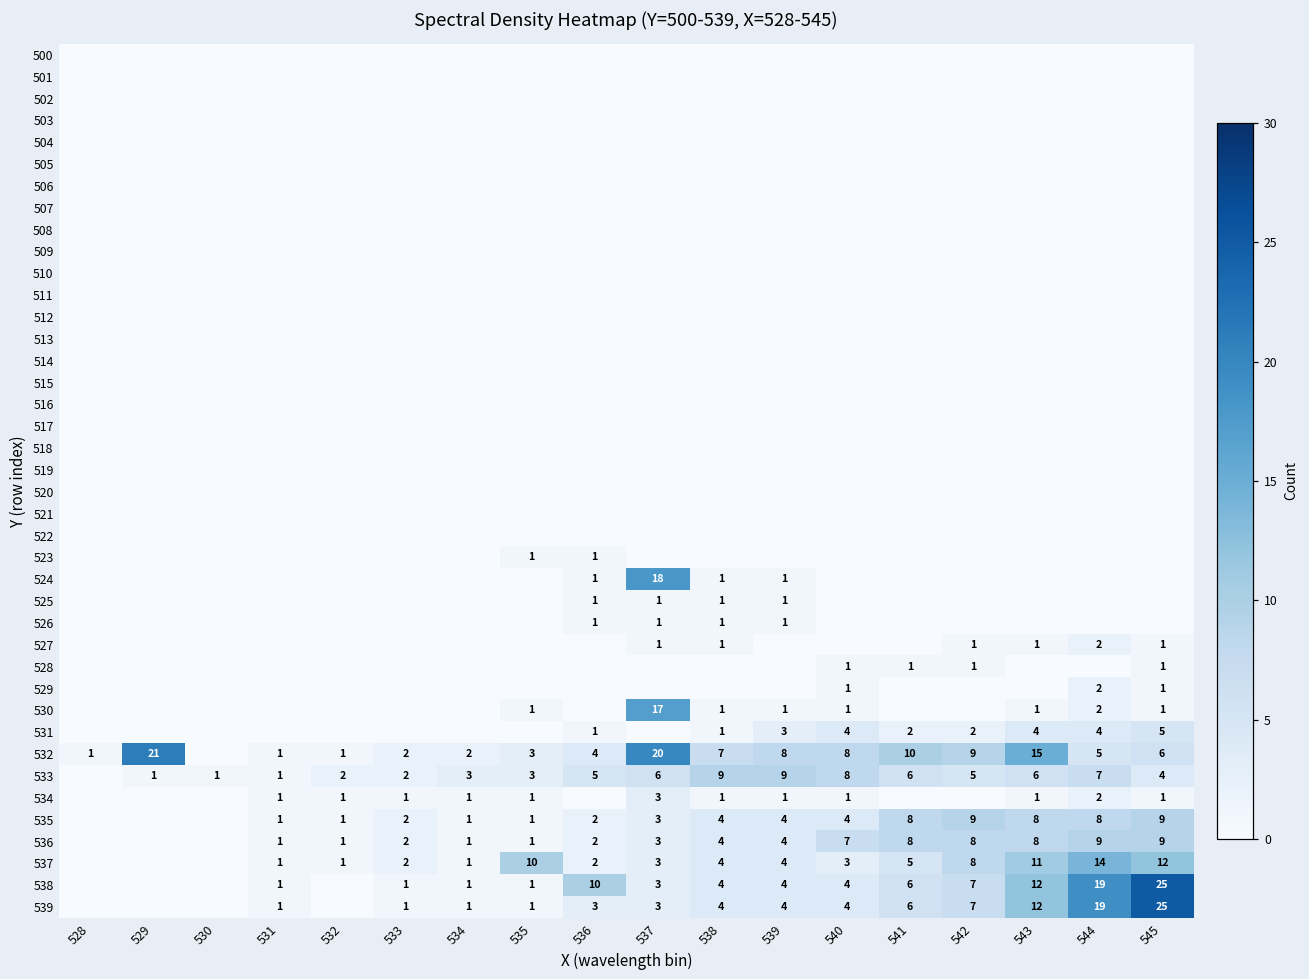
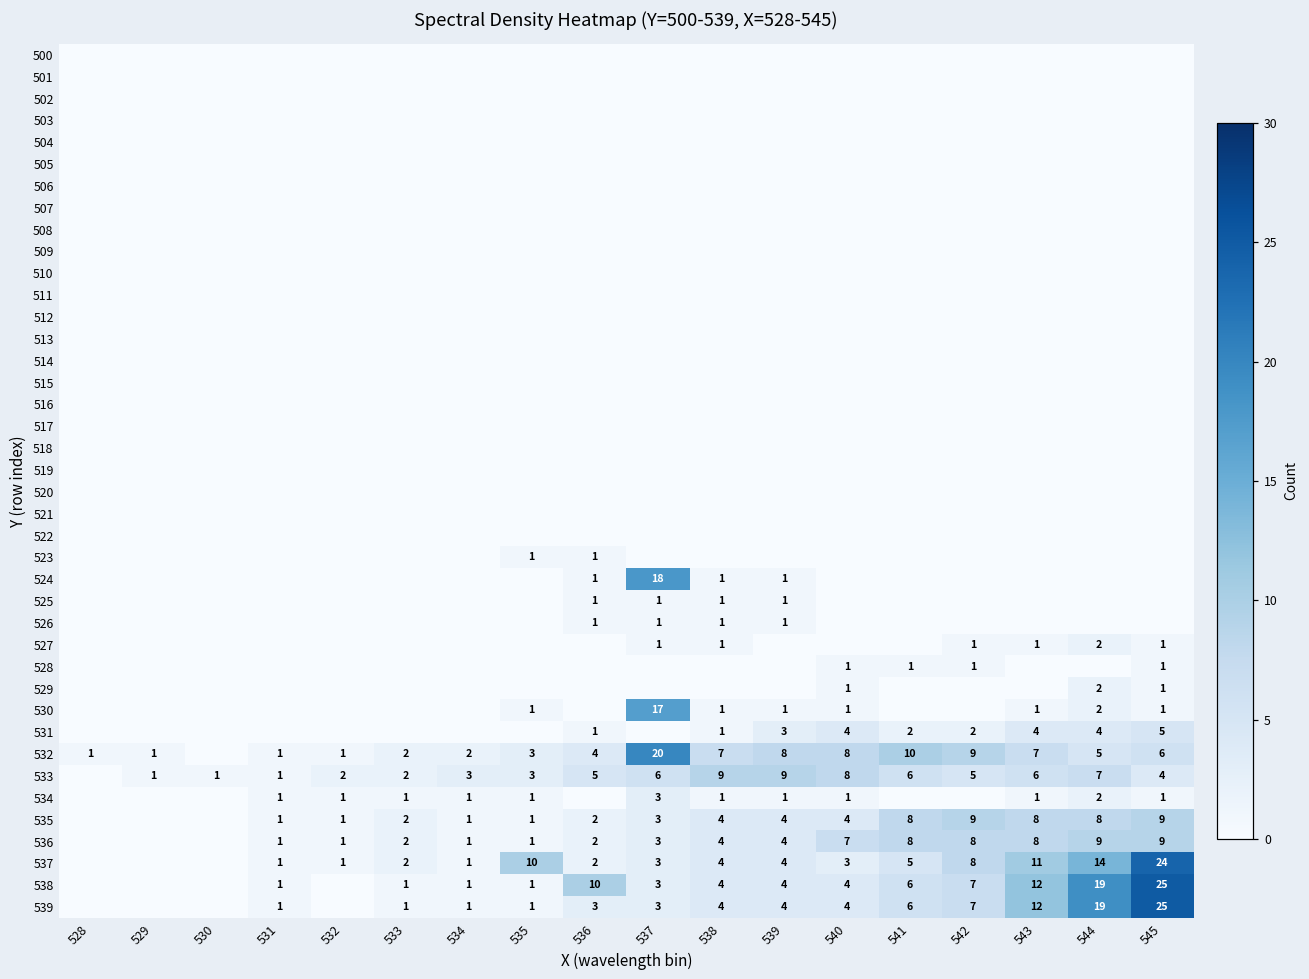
532, 529: 21 -> 1
532, 543: 15 -> 7
537, 545: 12 -> 24
